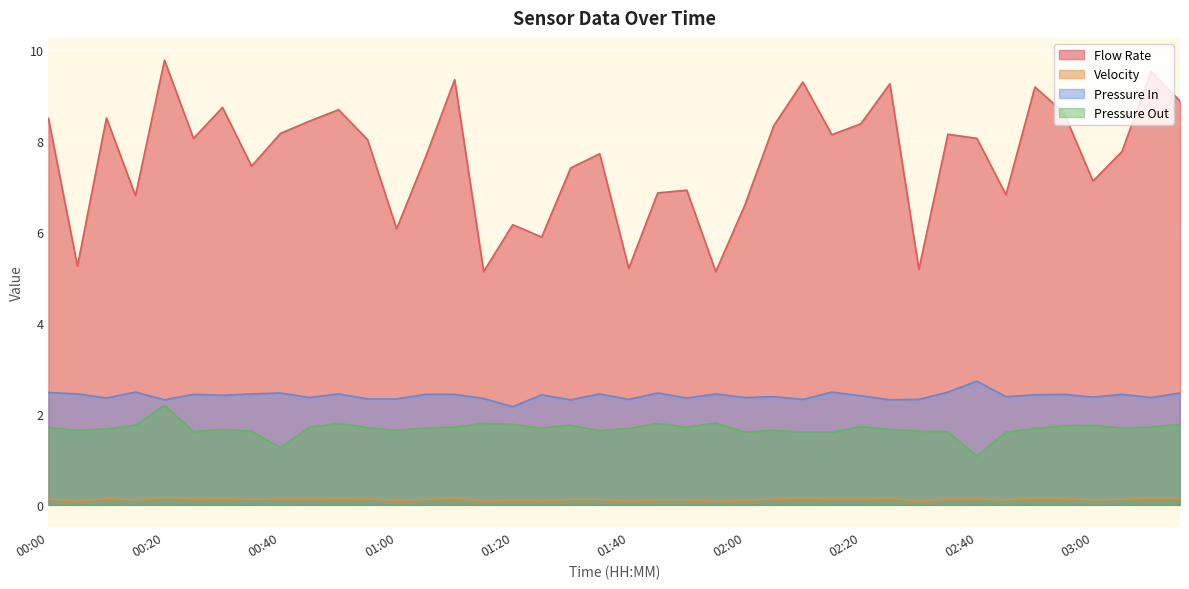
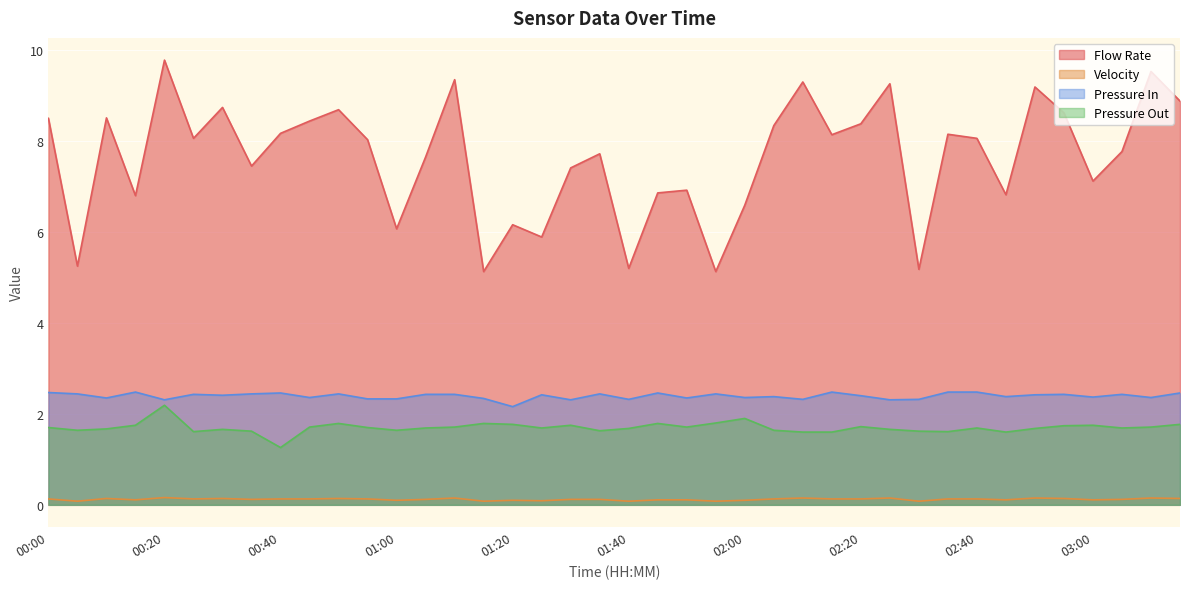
Pressure Out, 02:00: 1.6 -> 1.9
Pressure In, 02:40: 2.7 -> 2.5
Pressure Out, 02:40: 1.1 -> 1.7
